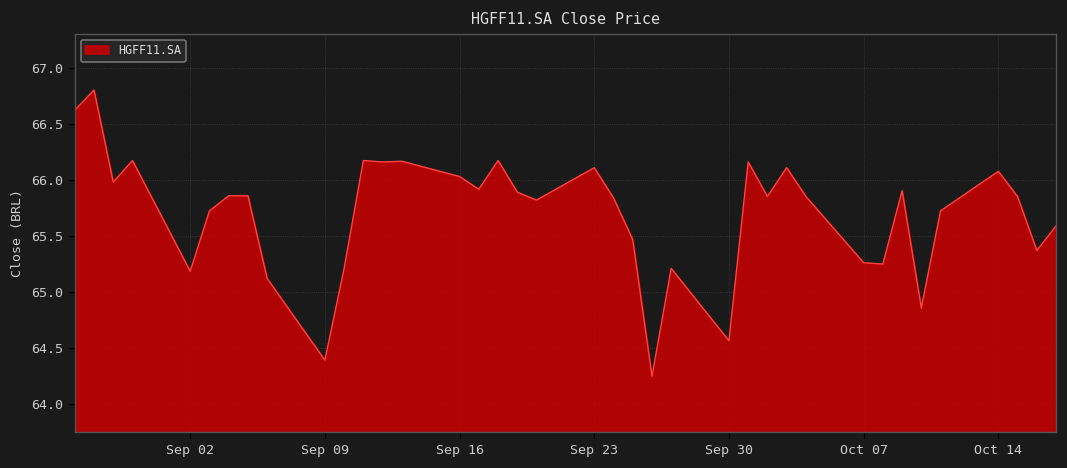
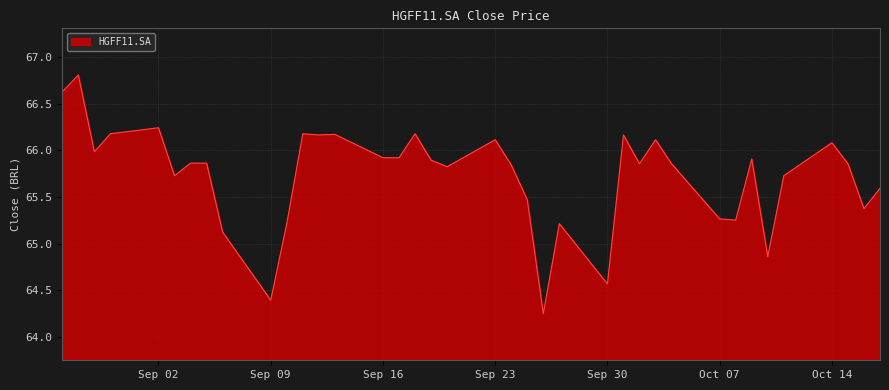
Sep 02: 65.2 -> 66.2
Sep 16: 66.0 -> 65.9
